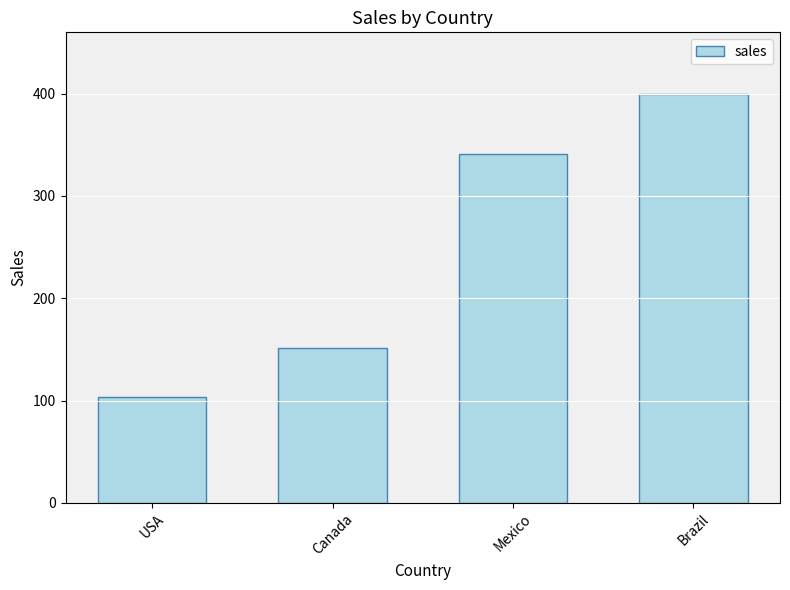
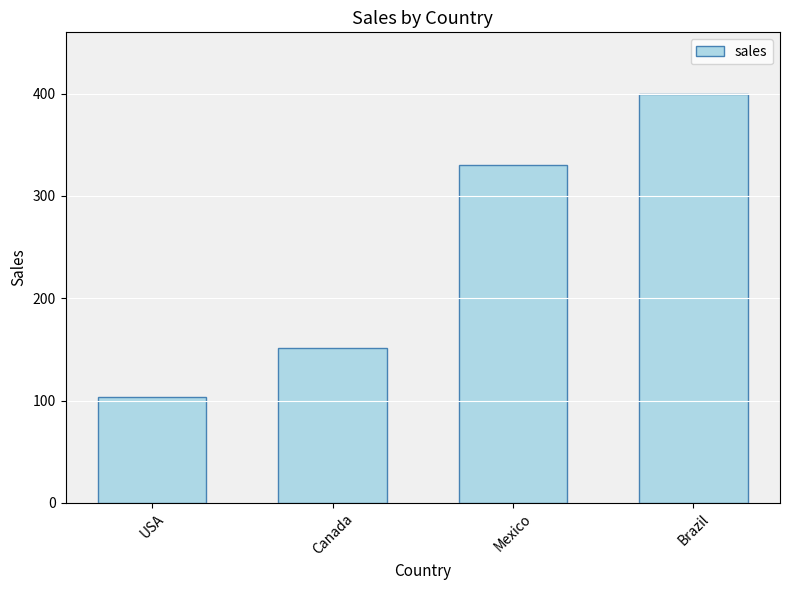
Mexico: 341 -> 330
